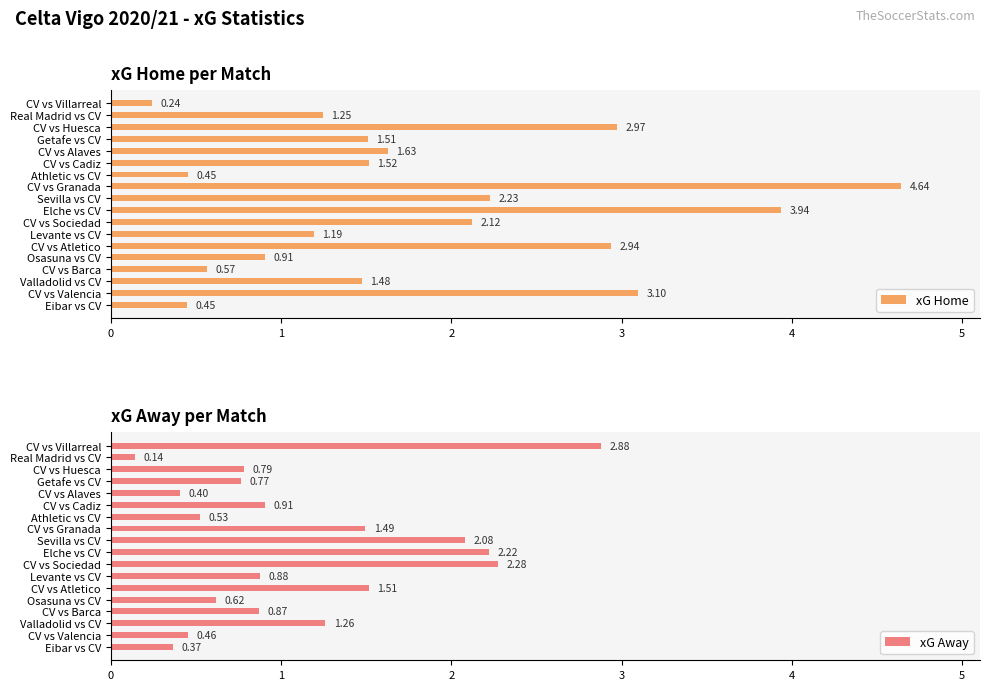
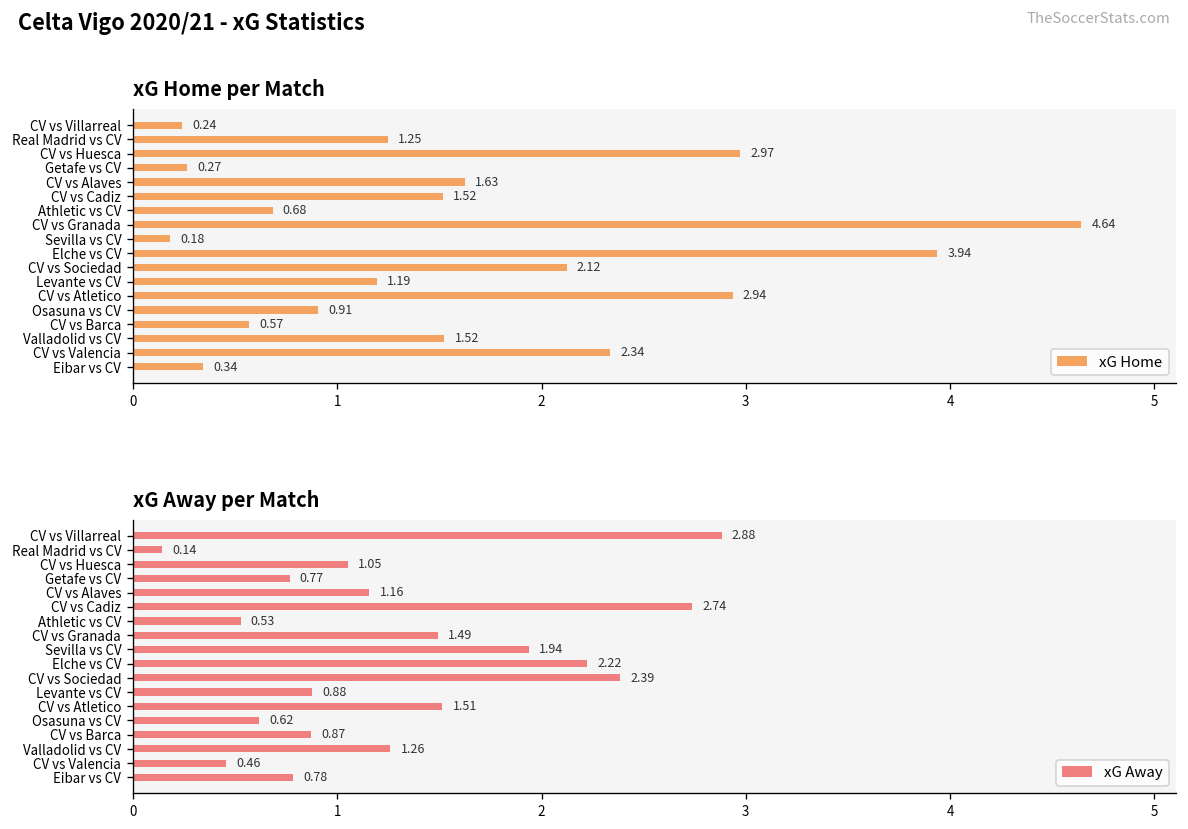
xG Home per Match, Getafe vs CV: 1.51 -> 0.27
xG Home per Match, Athletic vs CV: 0.45 -> 0.68
xG Home per Match, Sevilla vs CV: 2.23 -> 0.18
xG Home per Match, Valladolid vs CV: 1.48 -> 1.52
xG Home per Match, CV vs Valencia: 3.10 -> 2.34
xG Home per Match, Eibar vs CV: 0.45 -> 0.34
xG Away per Match, CV vs Huesca: 0.79 -> 1.05
xG Away per Match, CV vs Alaves: 0.40 -> 1.16
xG Away per Match, CV vs Cadiz: 0.91 -> 2.74
xG Away per Match, Sevilla vs CV: 2.08 -> 1.94
xG Away per Match, CV vs Sociedad: 2.28 -> 2.39
xG Away per Match, Eibar vs CV: 0.37 -> 0.78
